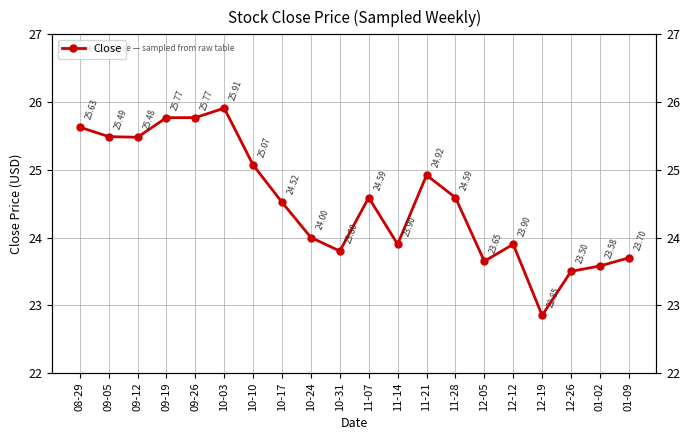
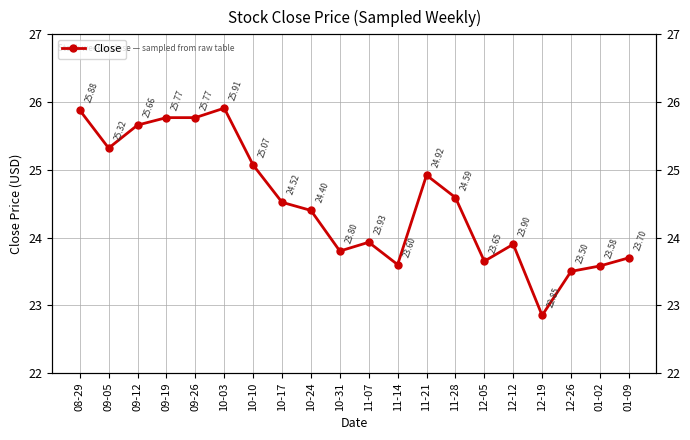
08-29: 25.63 -> 25.88
09-05: 25.49 -> 25.32
09-12: 25.48 -> 25.66
10-24: 24.00 -> 24.40
11-07: 24.59 -> 23.93
11-14: 23.90 -> 23.60
